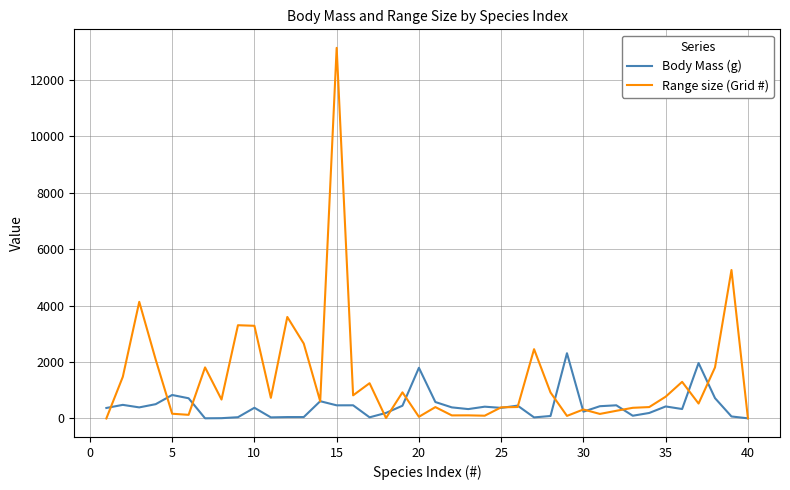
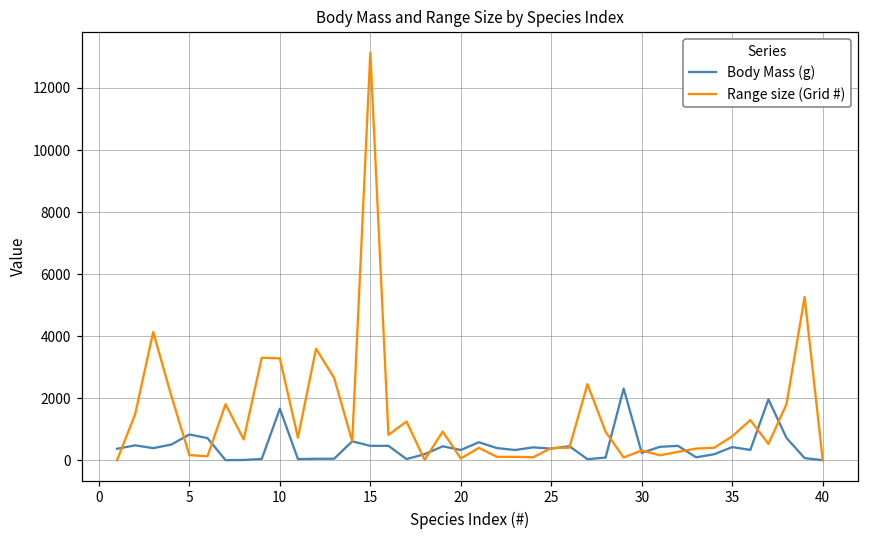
Body Mass (g), 10: 400 -> 1700
Body Mass (g), 20: 1800 -> 300
